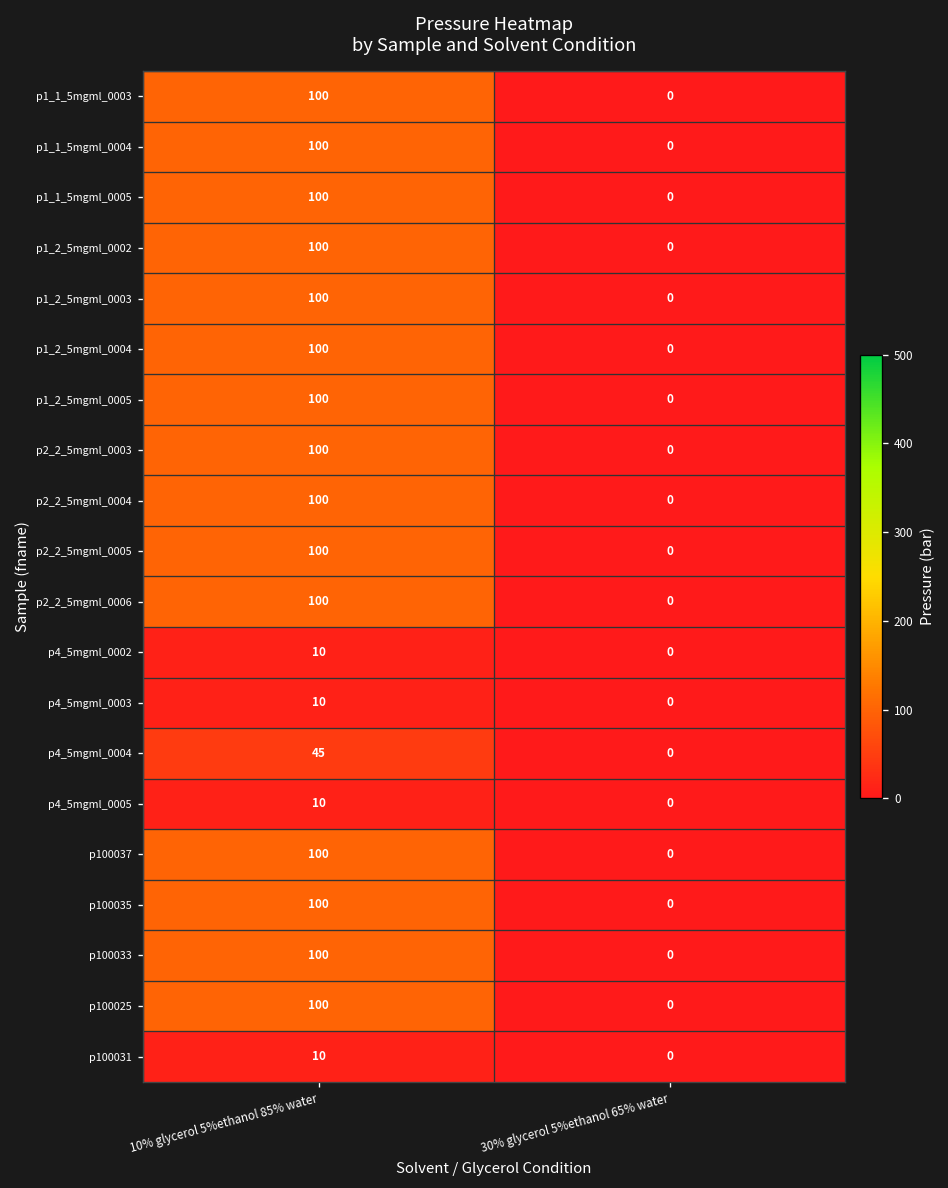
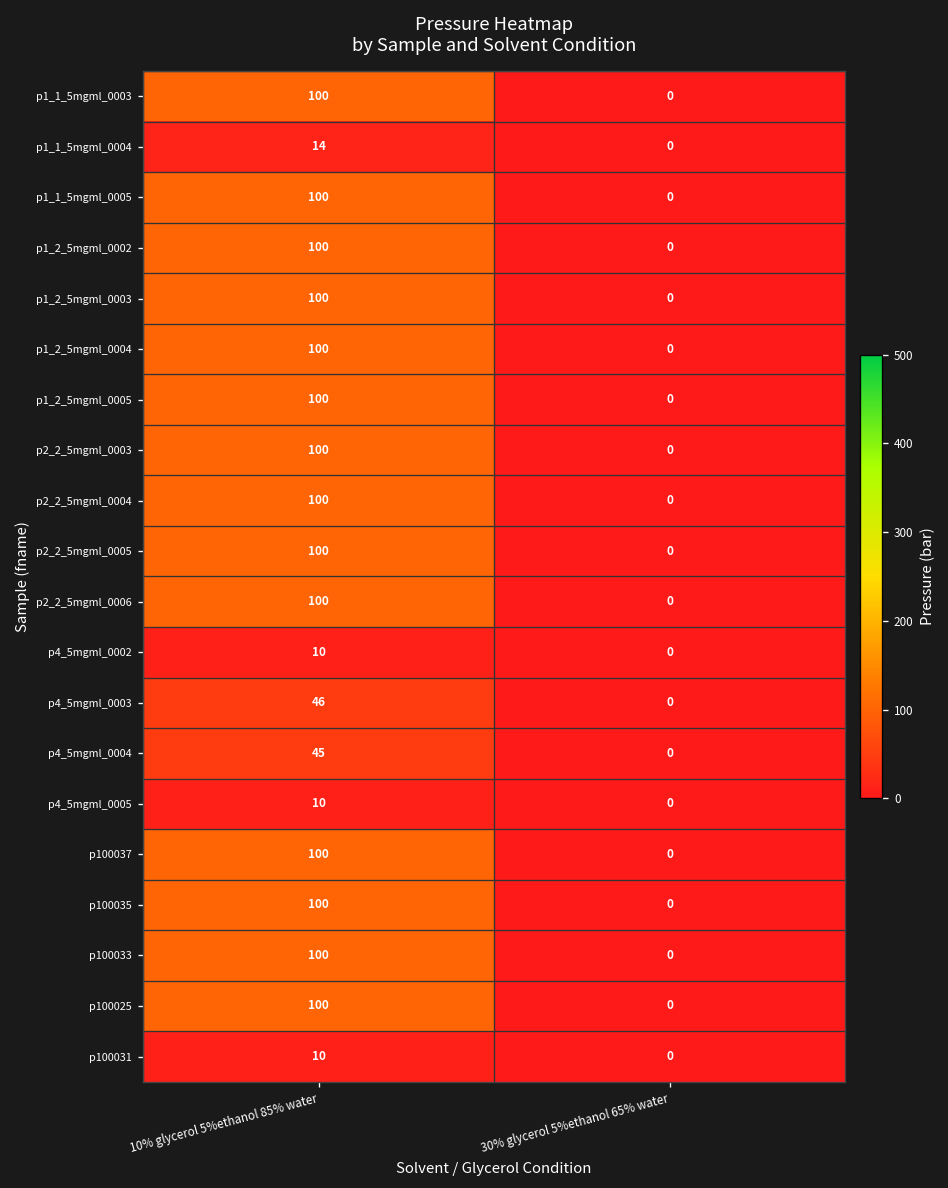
p1_1_5mgml_0004, 10% glycerol 5%ethanol 85% water: 100 -> 14
p4_5mgml_0003, 10% glycerol 5%ethanol 85% water: 10 -> 46
